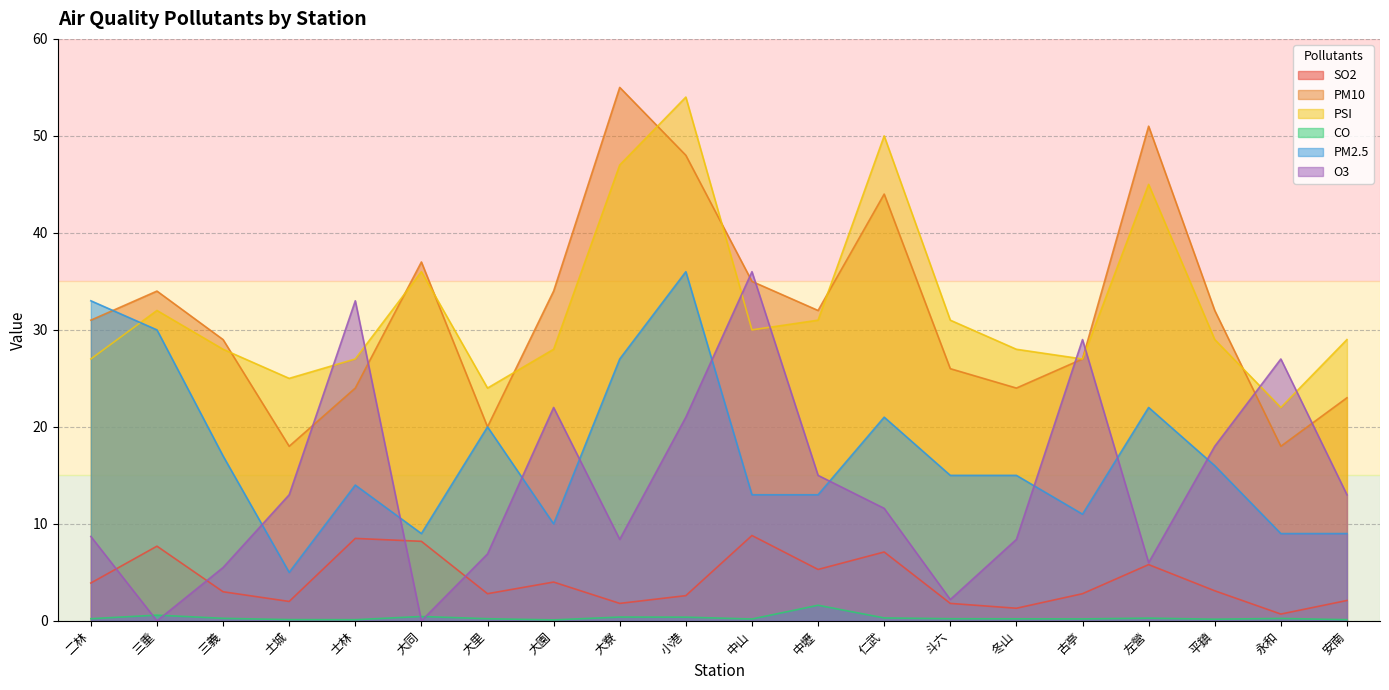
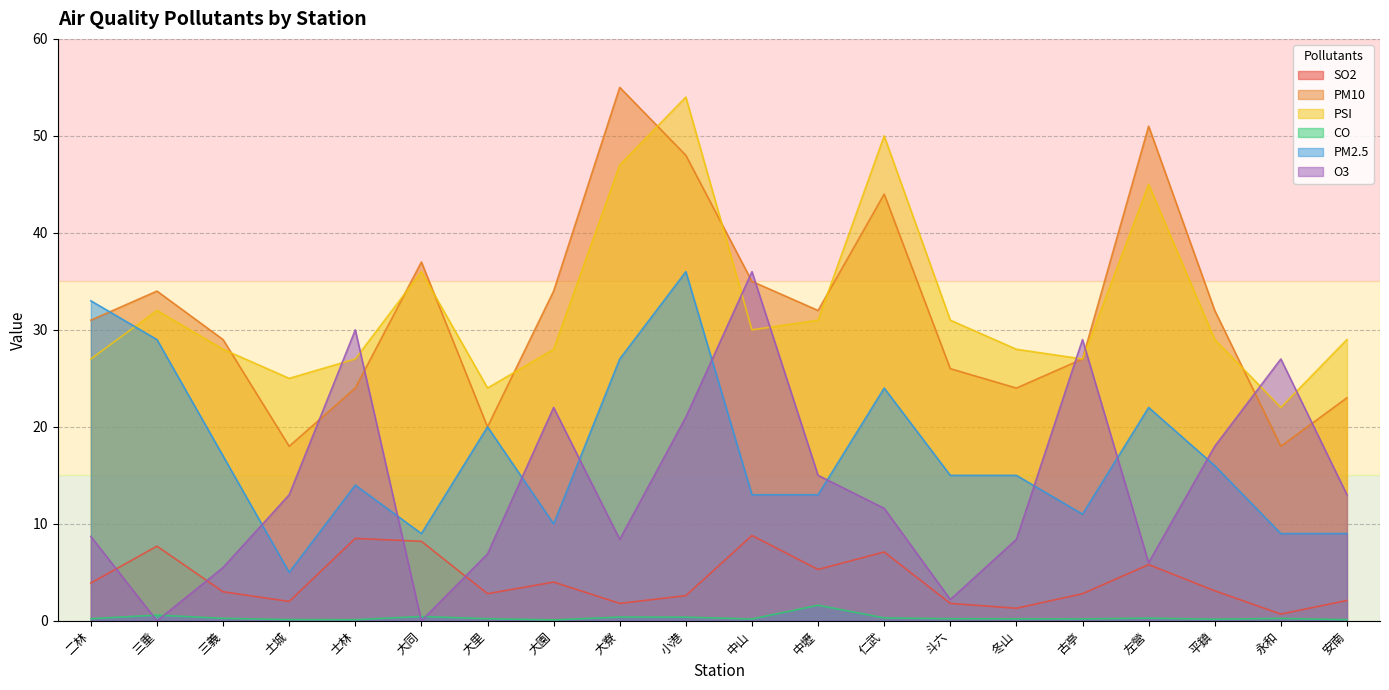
PM2.5, 三重: 30 -> 29
O3, 士林: 33 -> 30
PM2.5, 仁武: 21 -> 24
